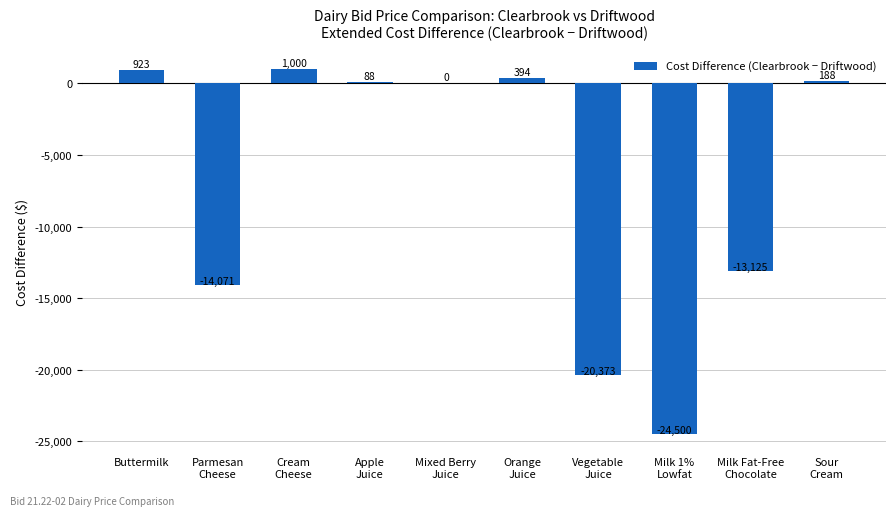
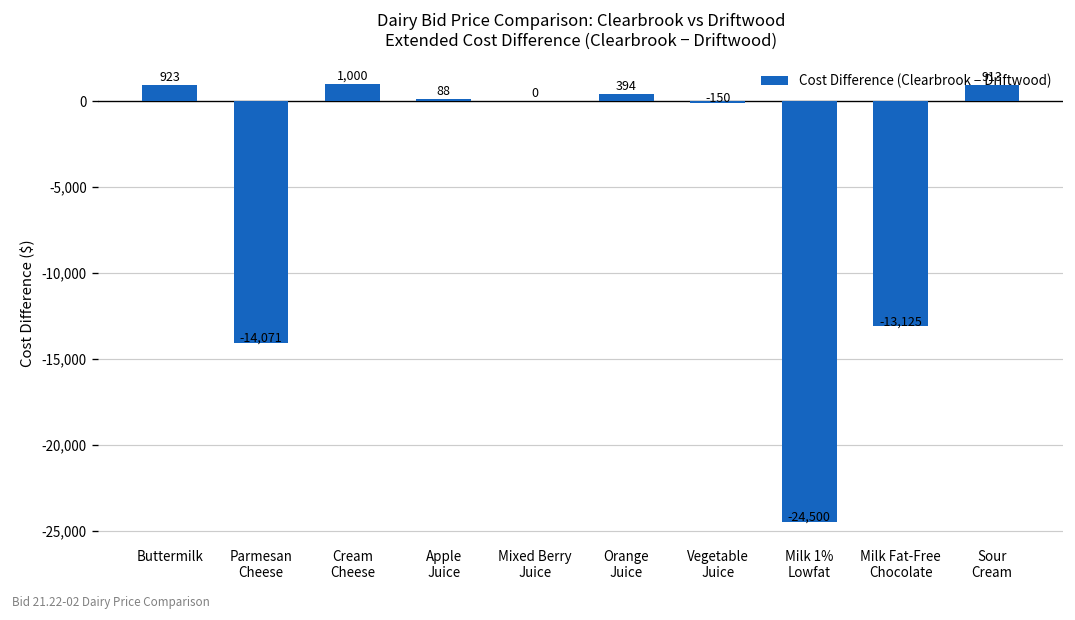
Vegetable Juice: -20,373 -> -150
Sour Cream: 188 -> 913
